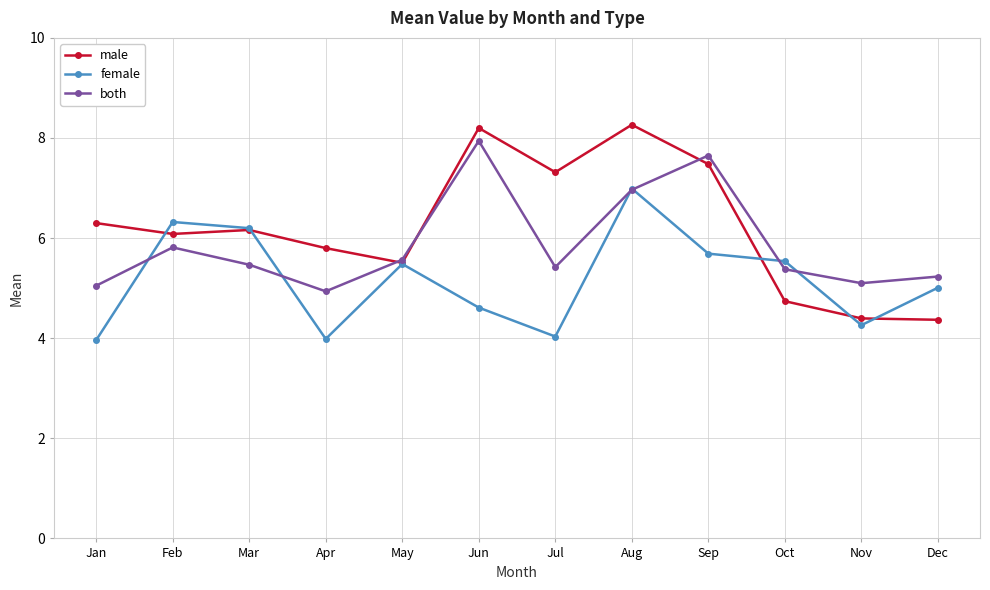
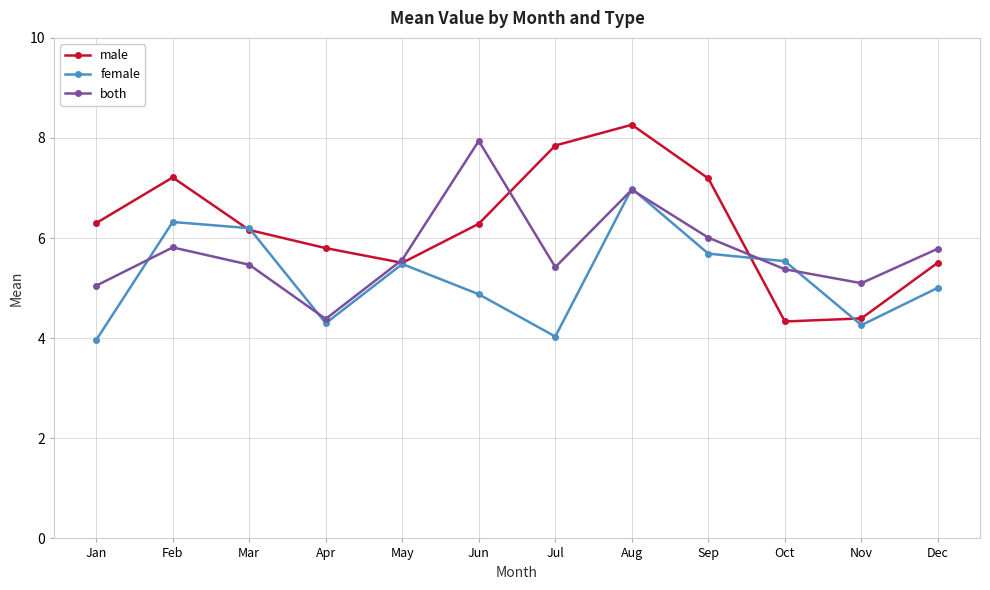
male, Feb: 6.1 -> 7.2
female, Apr: 4.0 -> 4.3
both, Apr: 4.9 -> 4.4
male, Jun: 8.2 -> 6.3
female, Jun: 4.6 -> 4.9
male, Jul: 7.3 -> 7.8
male, Sep: 7.5 -> 7.2
both, Sep: 7.7 -> 6.0
male, Oct: 4.7 -> 4.3
male, Dec: 4.4 -> 5.5
both, Dec: 5.2 -> 5.8
